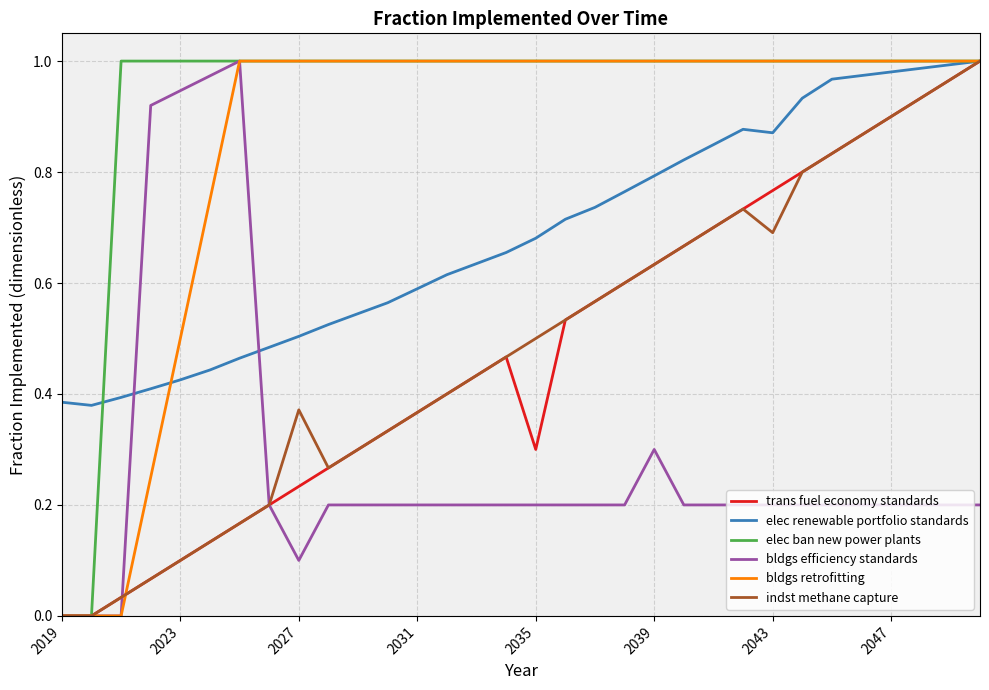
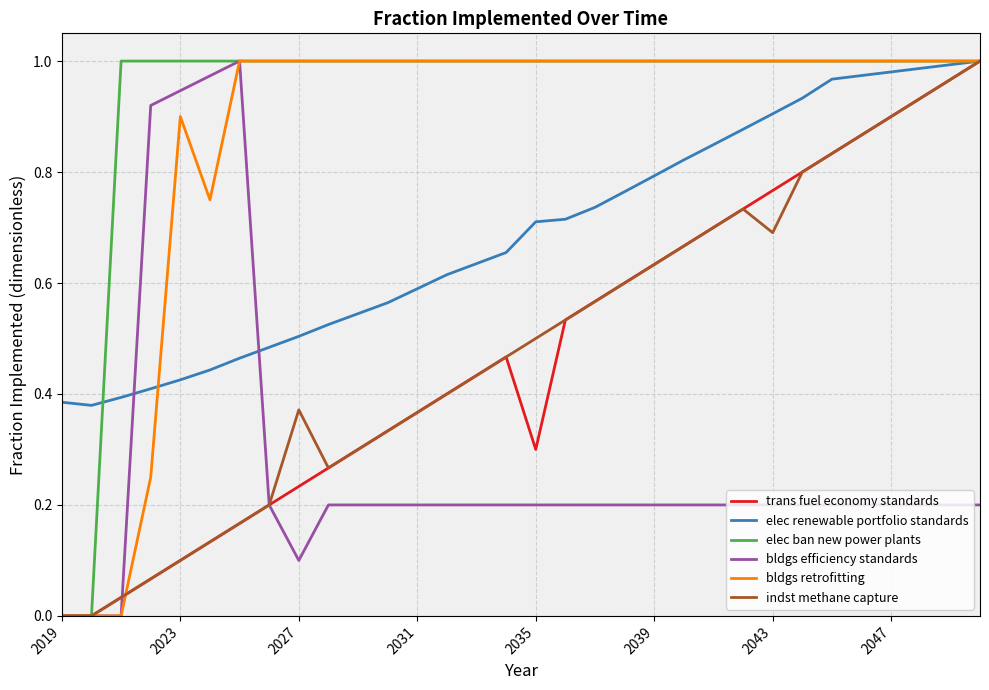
bldgs retrofitting, 2023: 0.5 -> 0.9
elec renewable portfolio standards, 2035: 0.68 -> 0.71
bldgs efficiency standards, 2039: 0.3 -> 0.2
elec renewable portfolio standards, 2043: 0.87 -> 0.90
